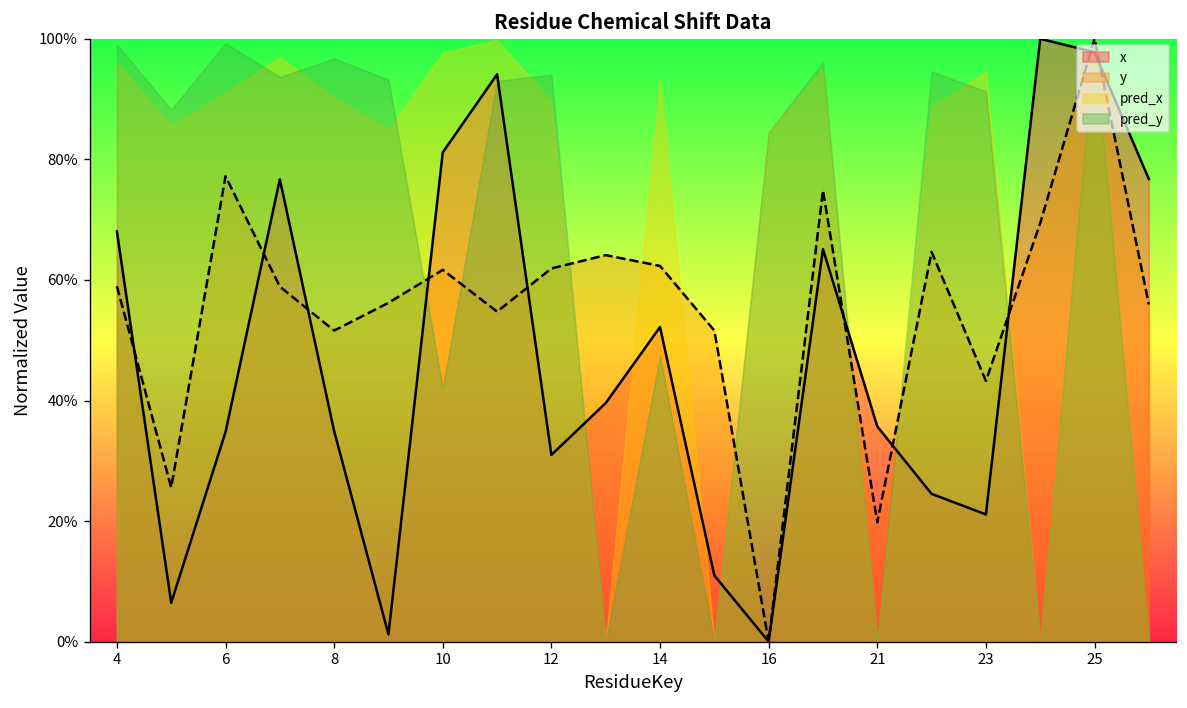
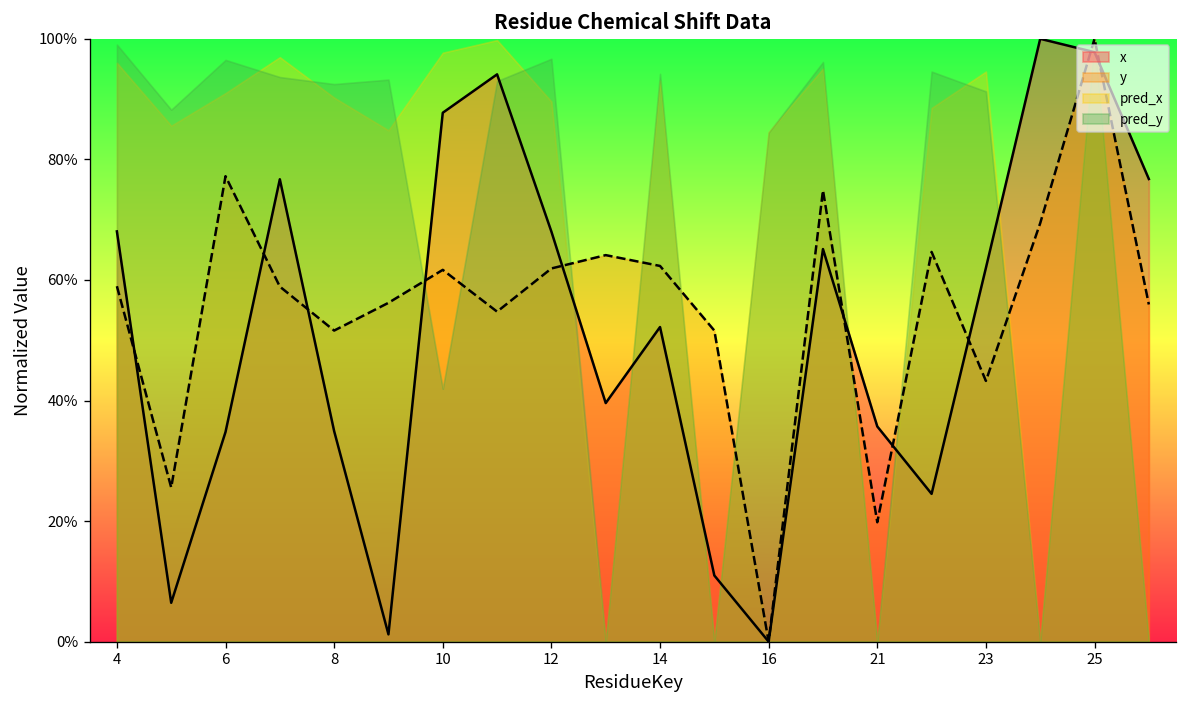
pred_y, 6: 99% -> 97%
pred_y, 8: 97% -> 92%
x, 10: 81% -> 88%
x, 12: 31% -> 68%
pred_y, 12: 94% -> 97%
pred_y, 14: 47% -> 94%
x, 23: 21% -> 62%
